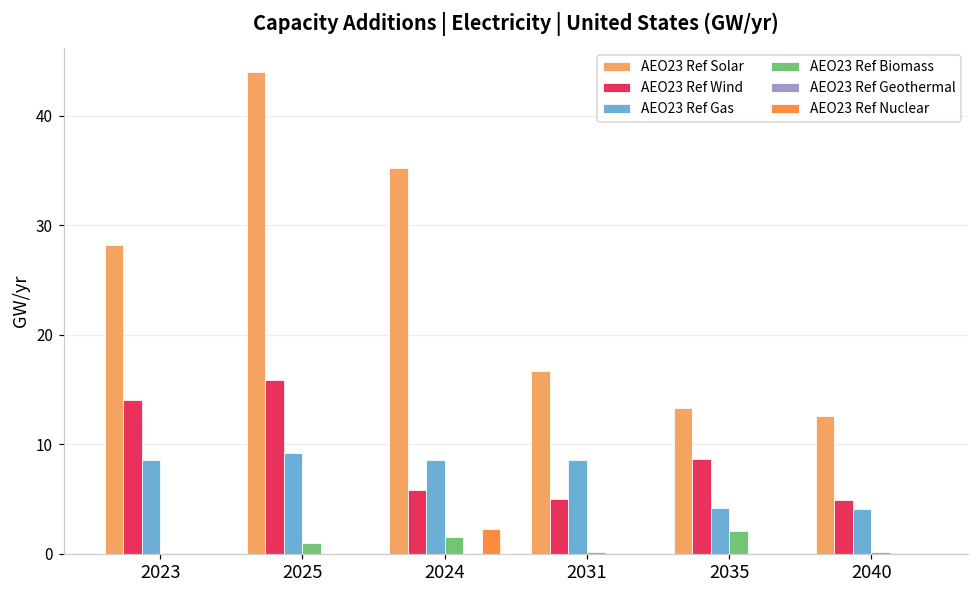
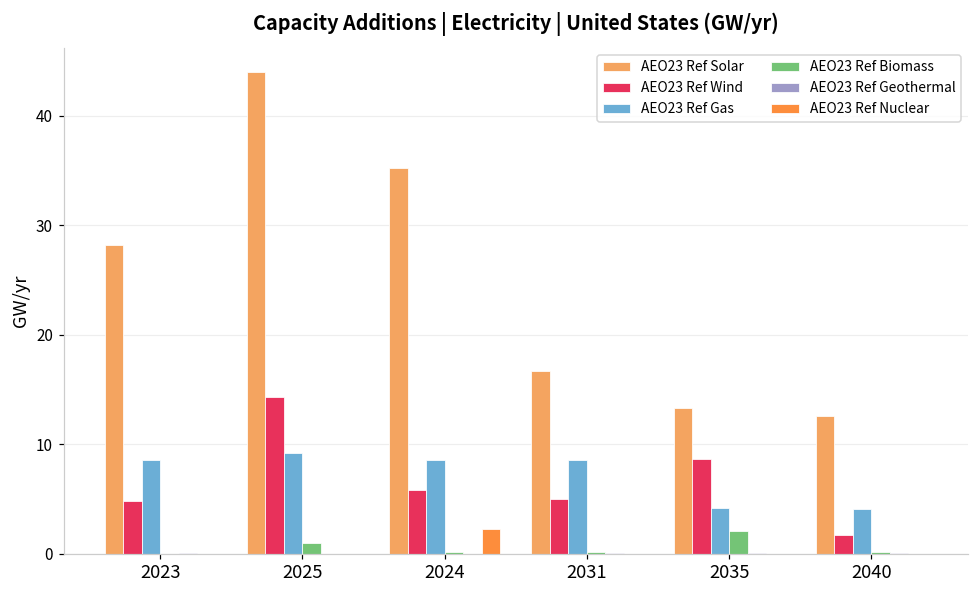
AEO23 Ref Wind, 2023: 14 -> 5
AEO23 Ref Wind, 2025: 16 -> 14
AEO23 Ref Biomass, 2024: 2 -> 0
AEO23 Ref Wind, 2040: 5 -> 2
